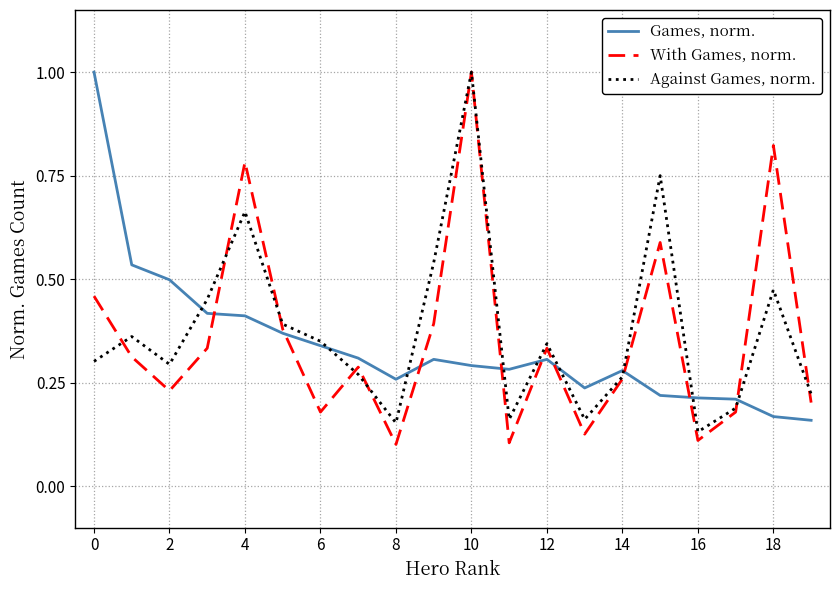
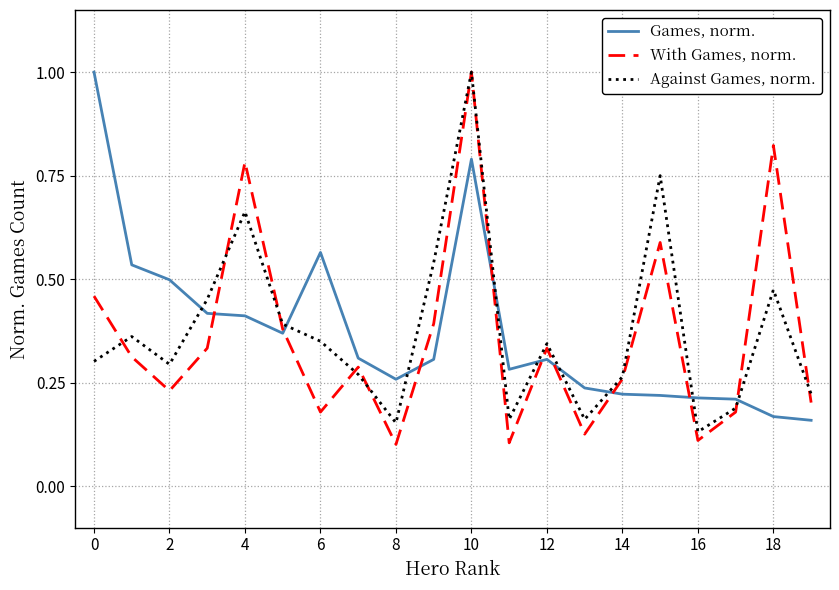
Games, norm., 6: 0.34 -> 0.56
Games, norm., 10: 0.29 -> 0.79
Games, norm., 14: 0.28 -> 0.22
